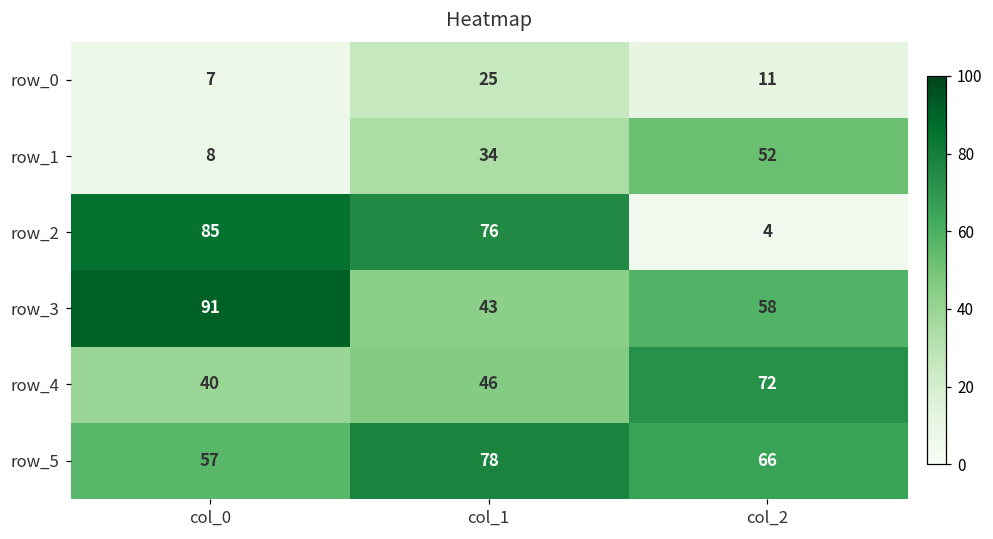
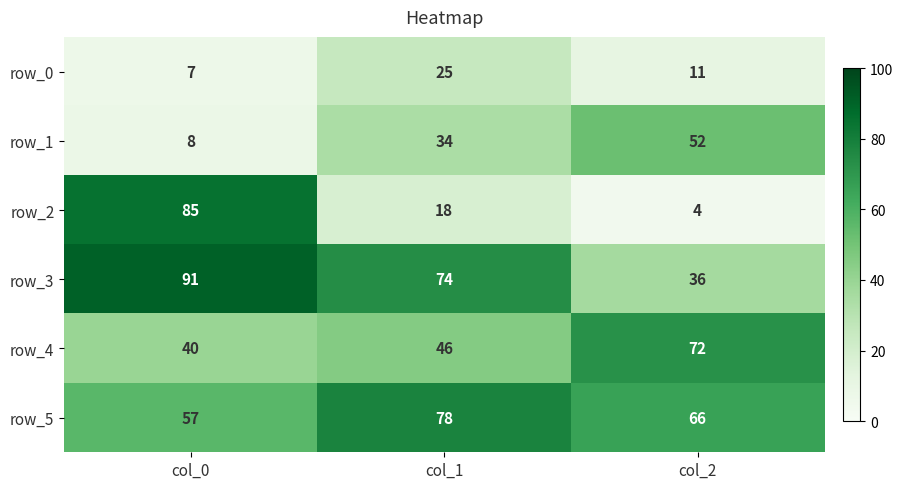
row_2, col_1: 76 -> 18
row_3, col_1: 43 -> 74
row_3, col_2: 58 -> 36
